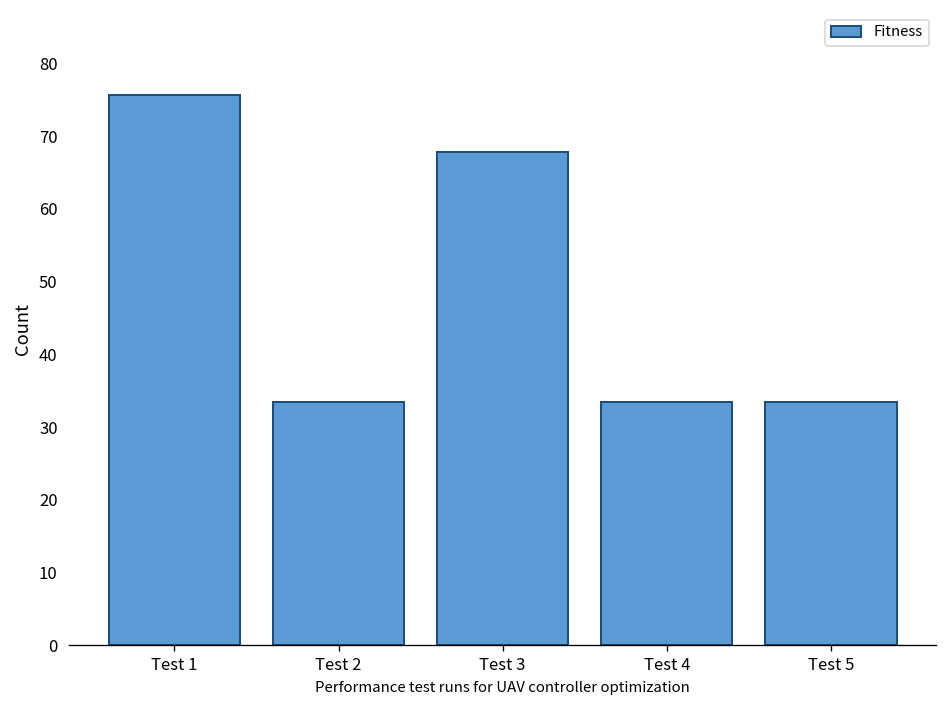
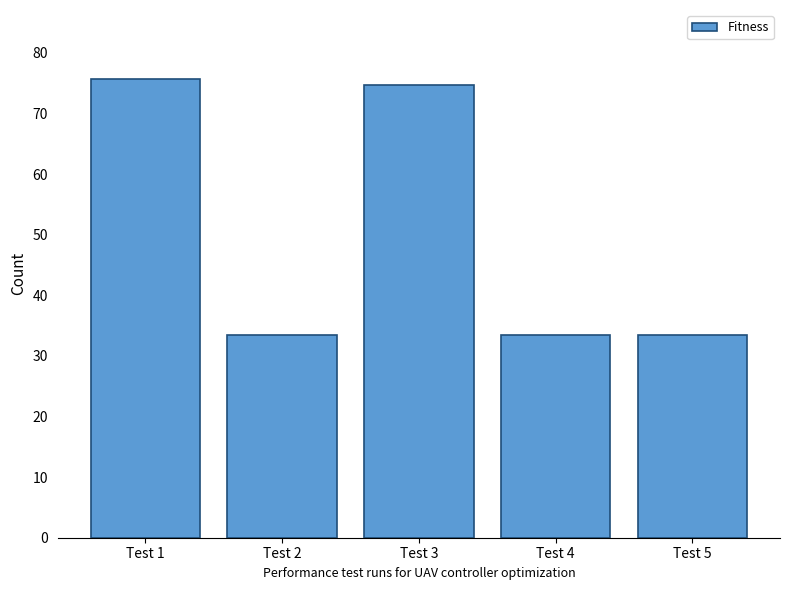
Test 3: 68 -> 75
